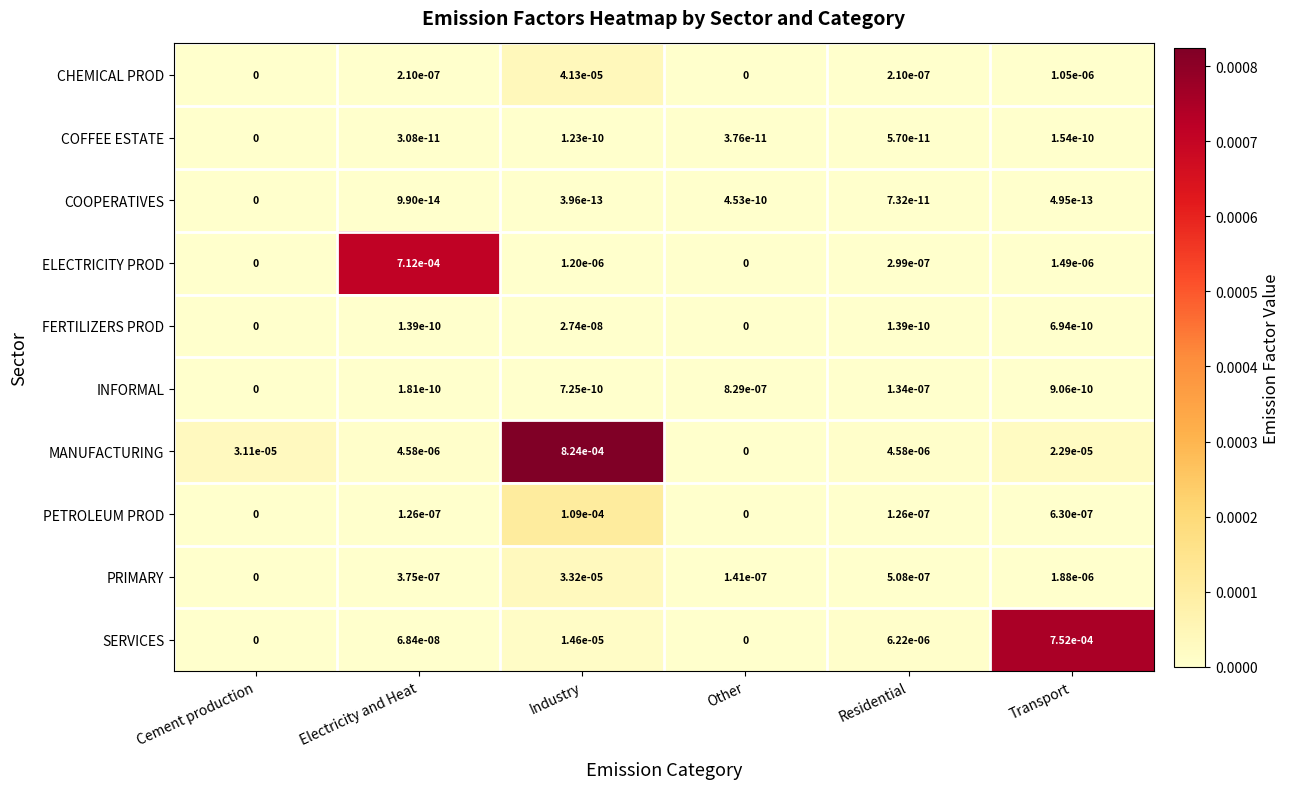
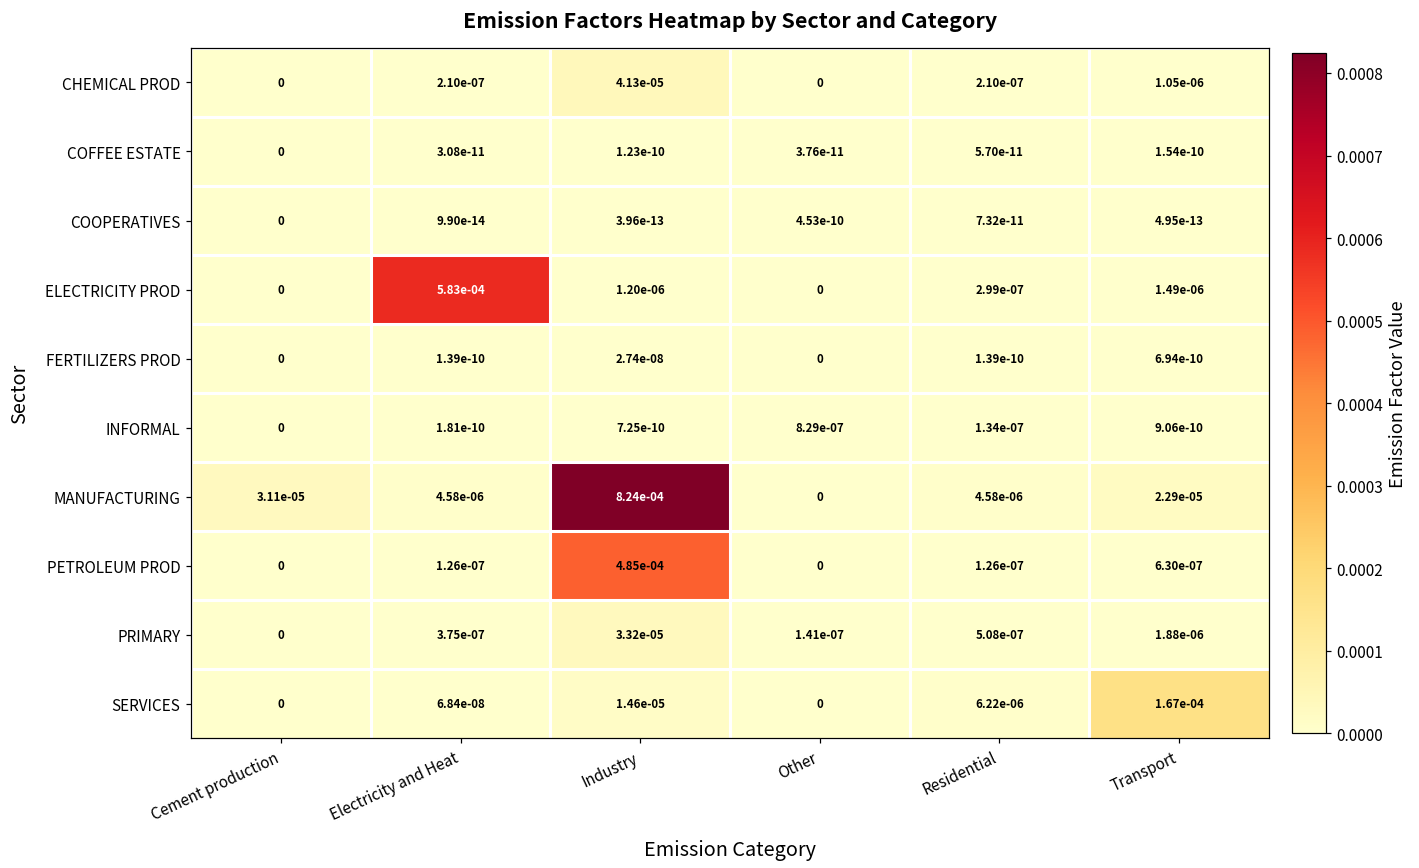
ELECTRICITY PROD, Electricity and Heat: 7.12e-04 -> 5.83e-04
PETROLEUM PROD, Industry: 1.09e-04 -> 4.85e-04
SERVICES, Transport: 7.52e-04 -> 1.67e-04
